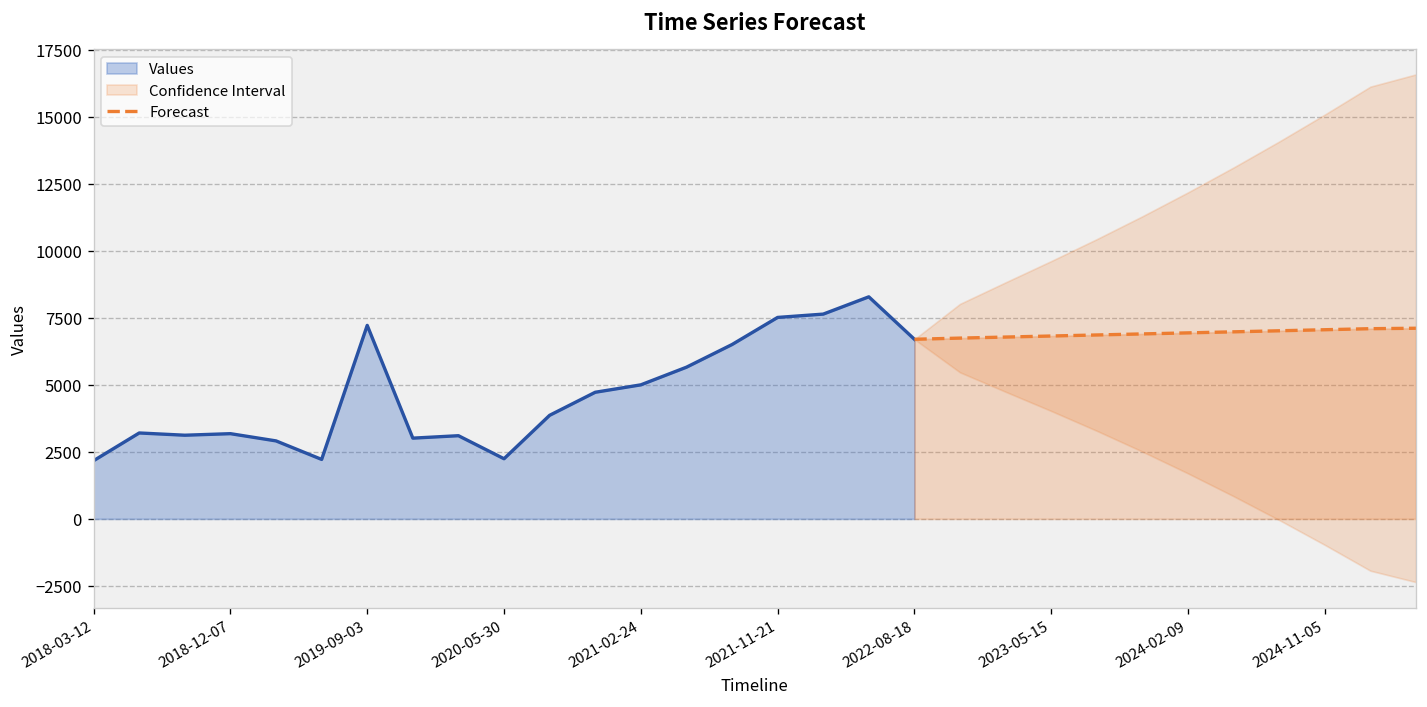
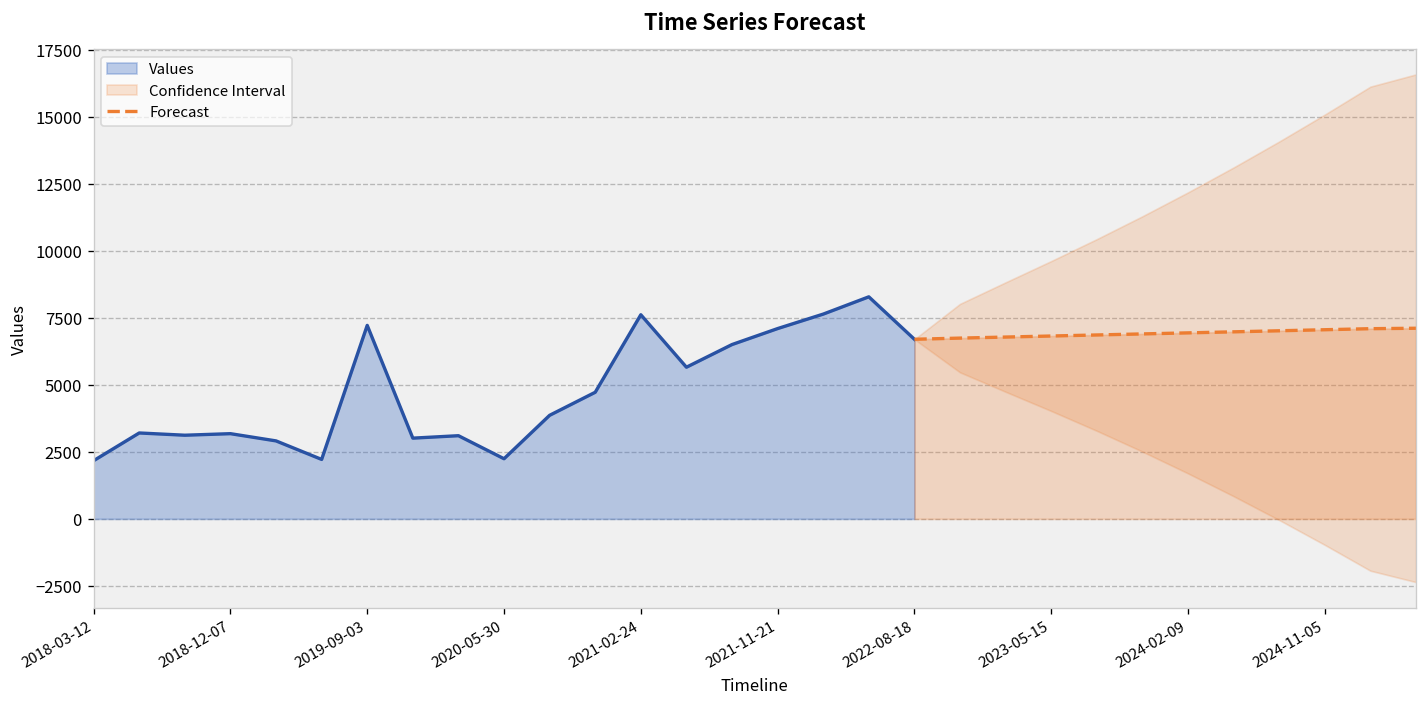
Values, 2021-02-24: 5000 -> 7600
Values, 2021-11-21: 7500 -> 7100
